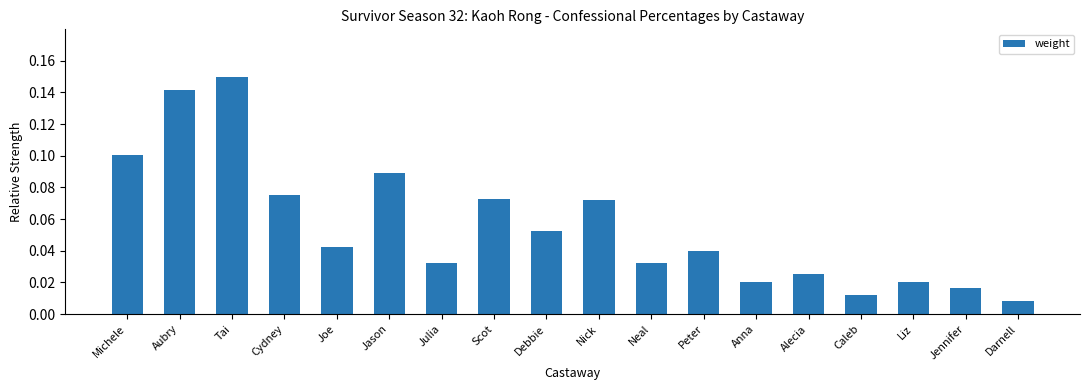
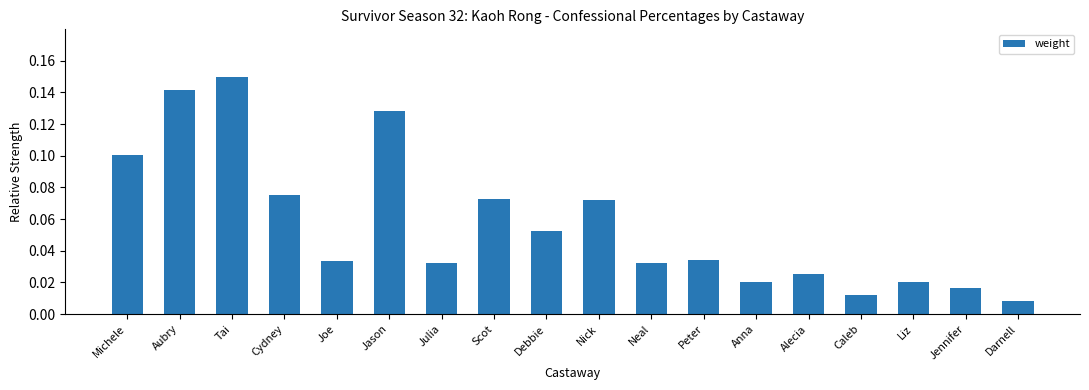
Joe: 0.043 -> 0.034
Jason: 0.089 -> 0.128
Peter: 0.040 -> 0.034
